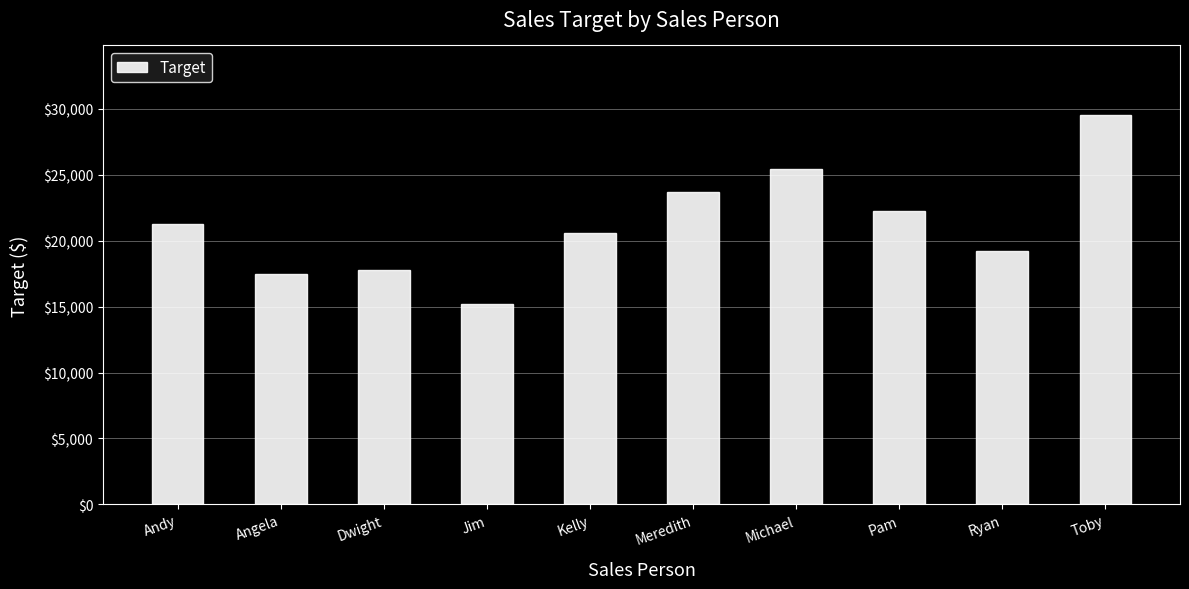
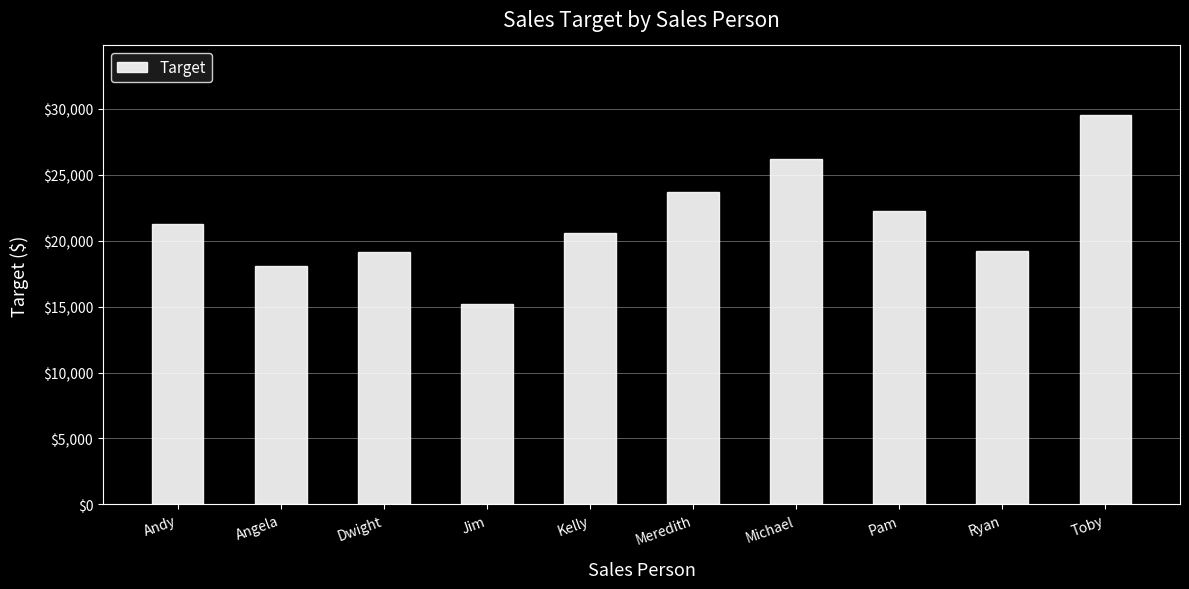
Angela: $17,400 -> $18,100
Dwight: $17,800 -> $19,200
Michael: $25,400 -> $26,200
